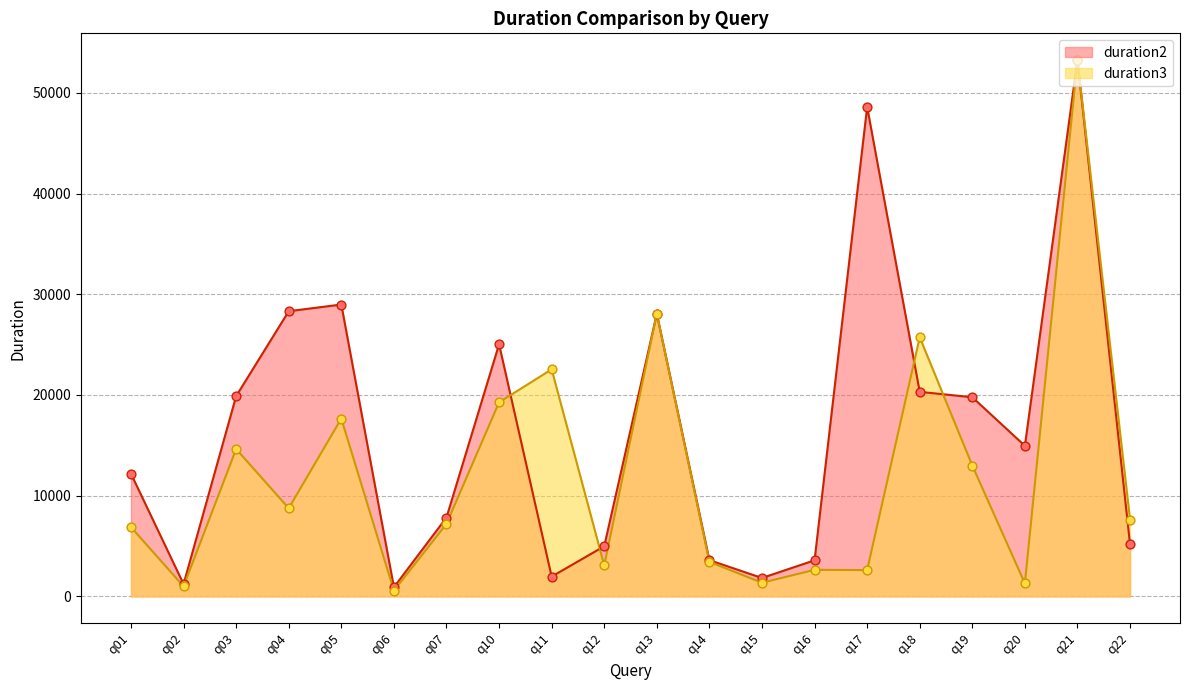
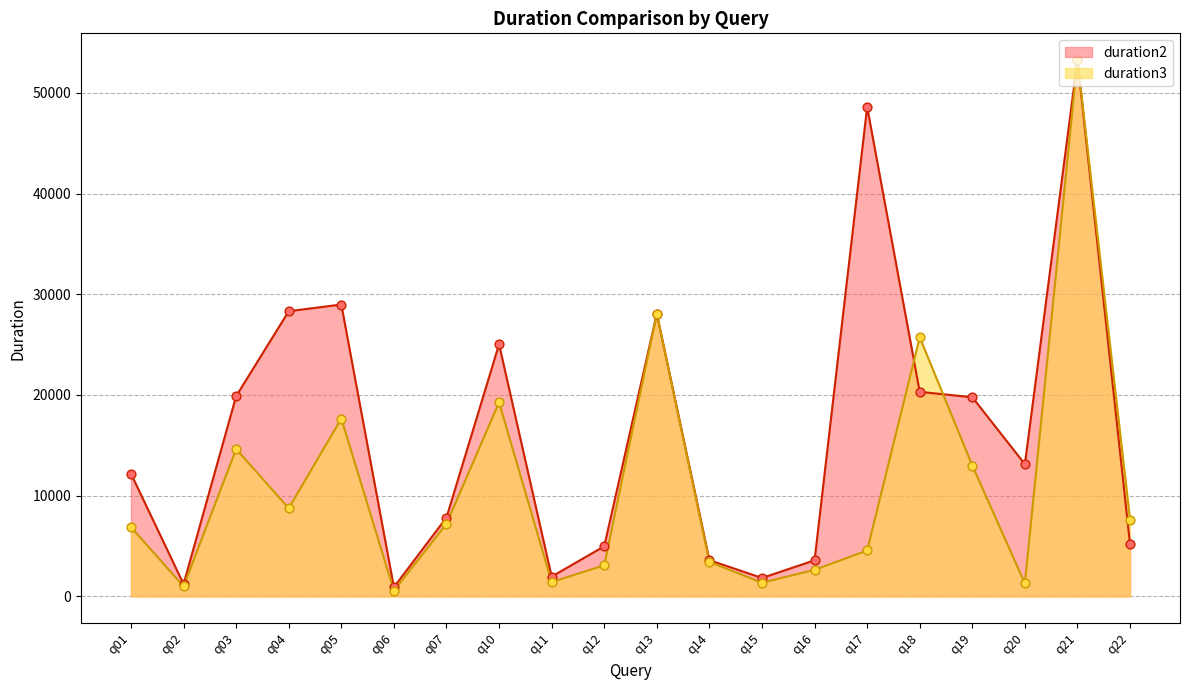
duration3, q11: 22500 -> 1400
duration3, q17: 2600 -> 4600
duration2, q20: 14900 -> 13100
